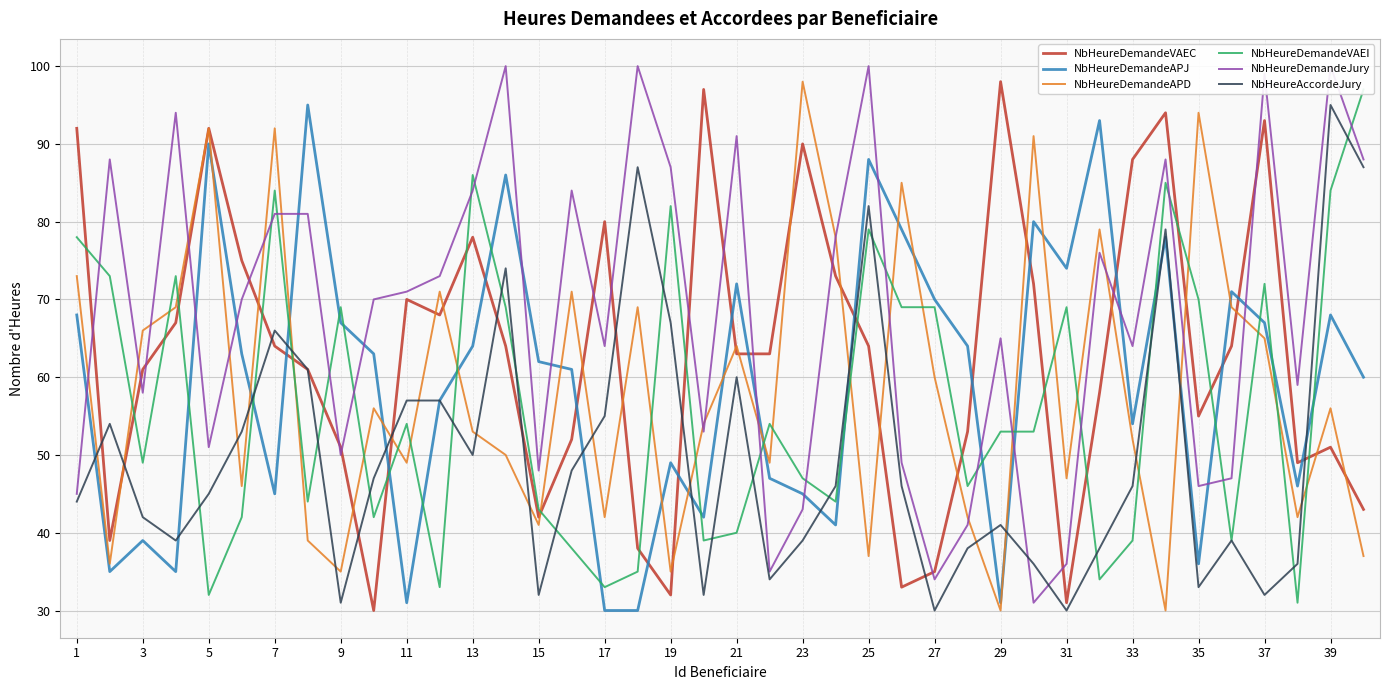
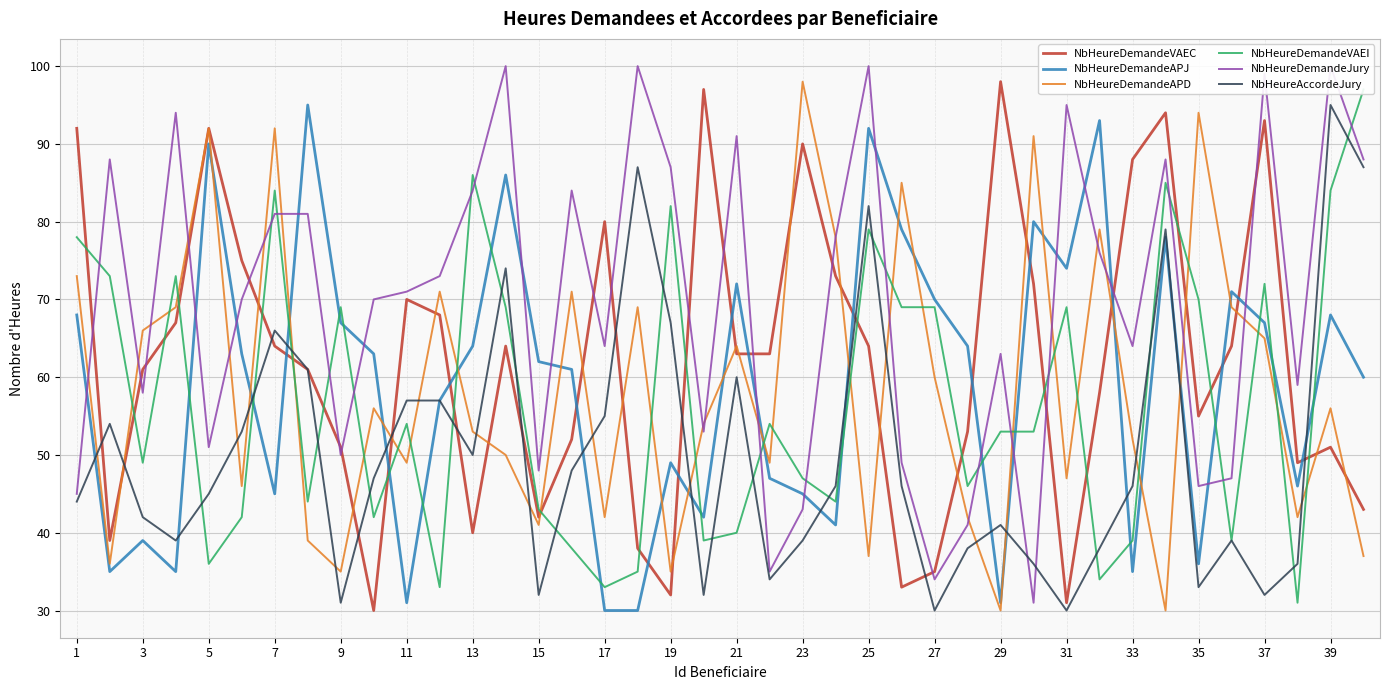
NbHeureDemandeVAEI, 5: 32 -> 36
NbHeureDemandeVAEC, 13: 78 -> 40
NbHeureDemandeAPJ, 25: 88 -> 92
NbHeureDemandeJury, 29: 65 -> 63
NbHeureDemandeJury, 31: 36 -> 95
NbHeureDemandeAPJ, 33: 54 -> 35
